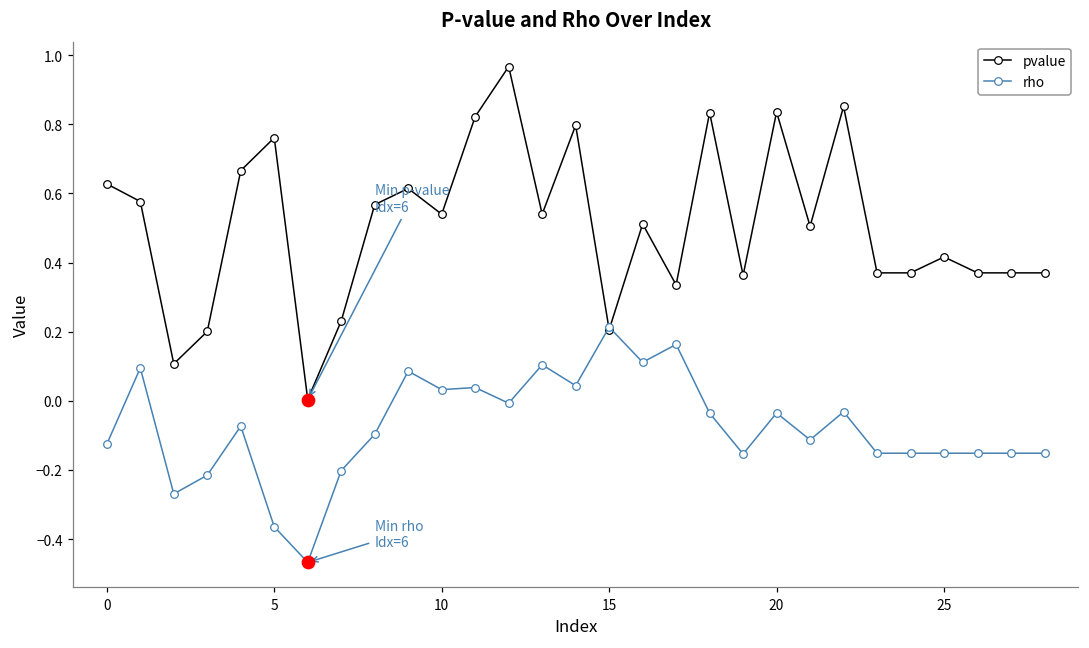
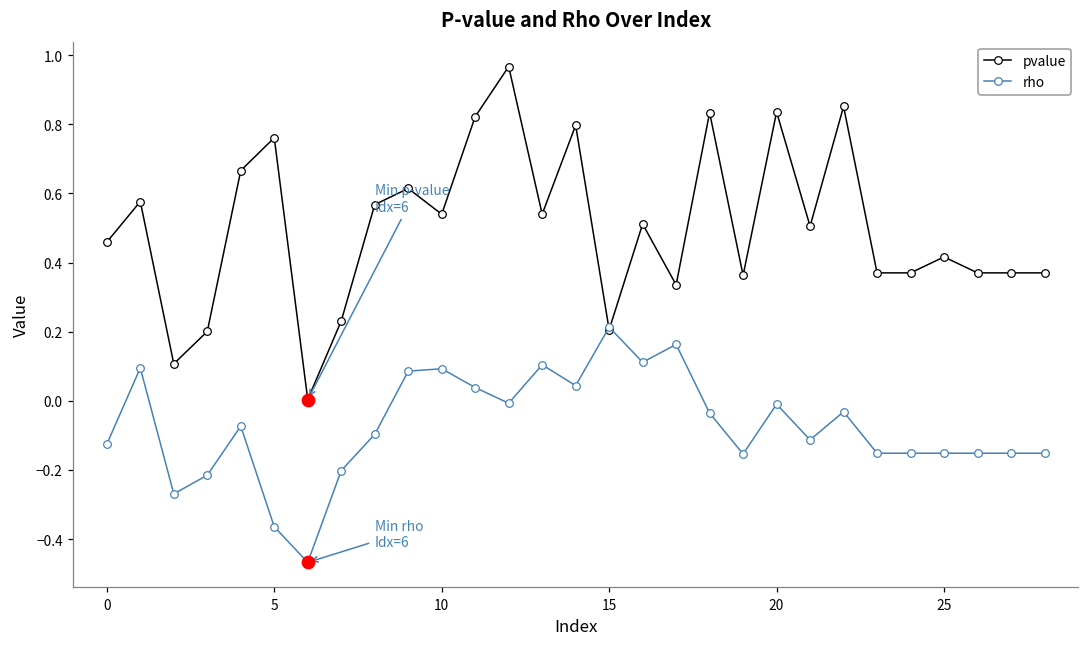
pvalue, 0: 0.63 -> 0.46
rho, 10: 0.03 -> 0.09
rho, 20: -0.04 -> -0.01
